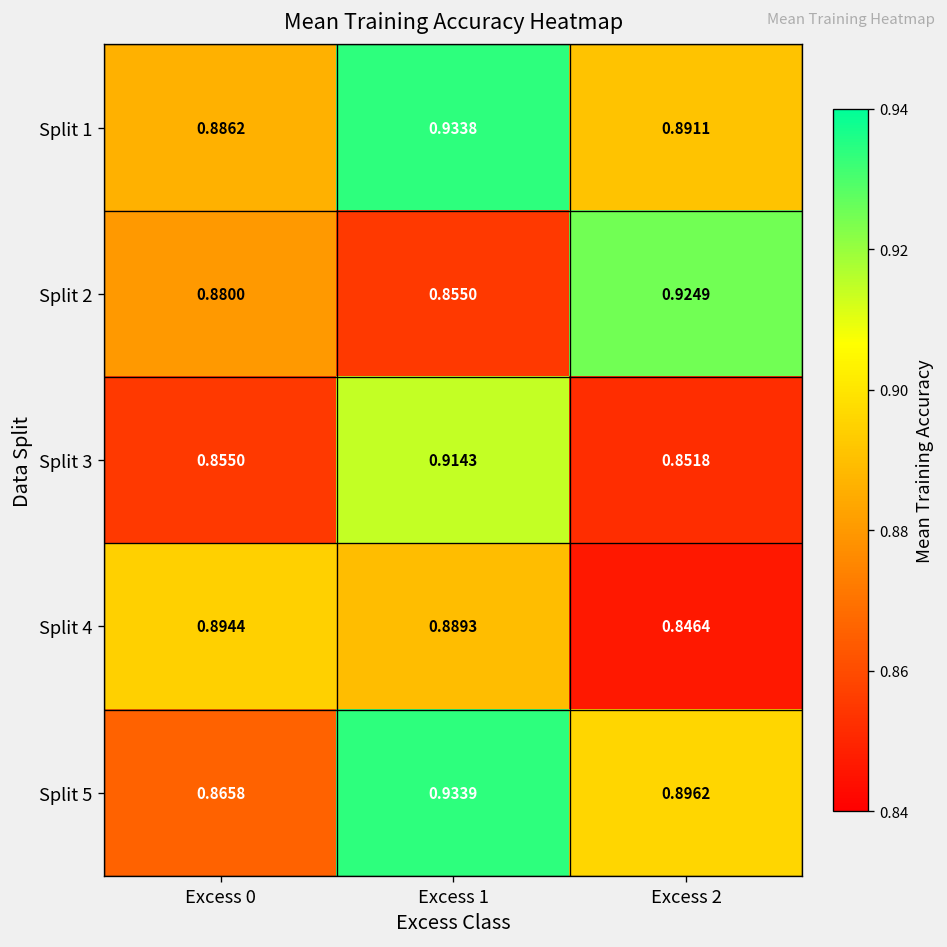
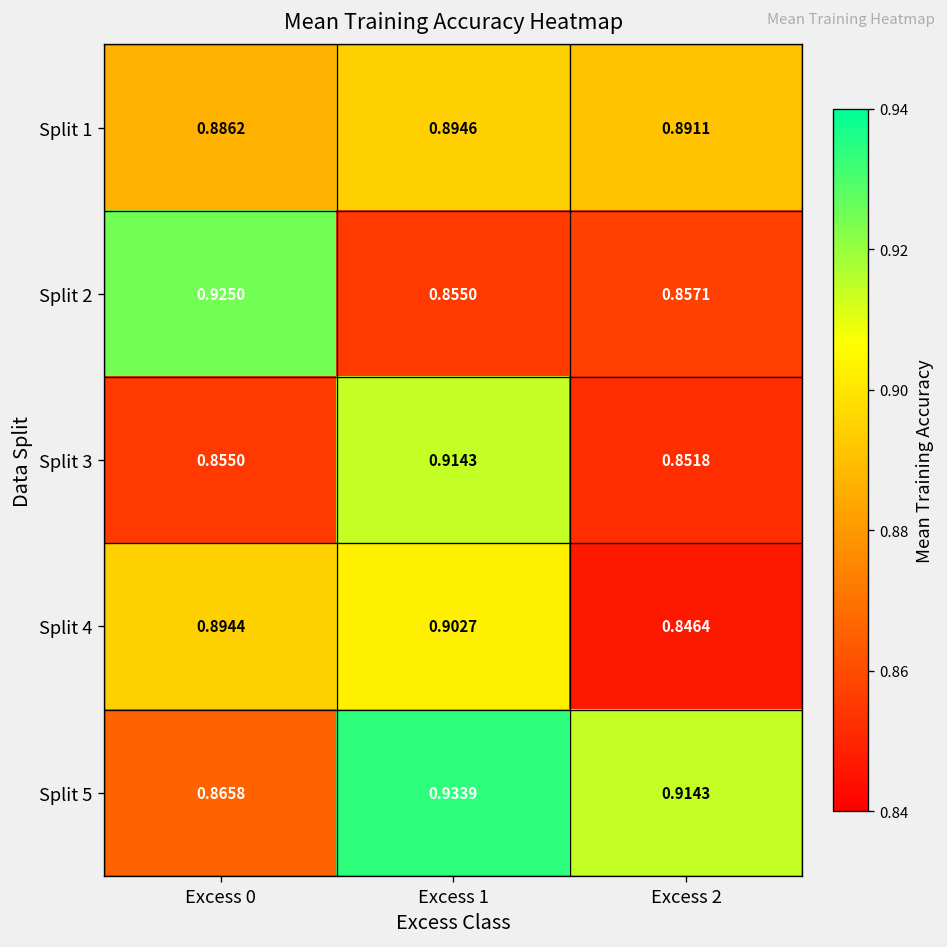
Split 1, Excess 1: 0.9338 -> 0.8946
Split 2, Excess 0: 0.8800 -> 0.9250
Split 2, Excess 2: 0.9249 -> 0.8571
Split 4, Excess 1: 0.8893 -> 0.9027
Split 5, Excess 2: 0.8962 -> 0.9143
